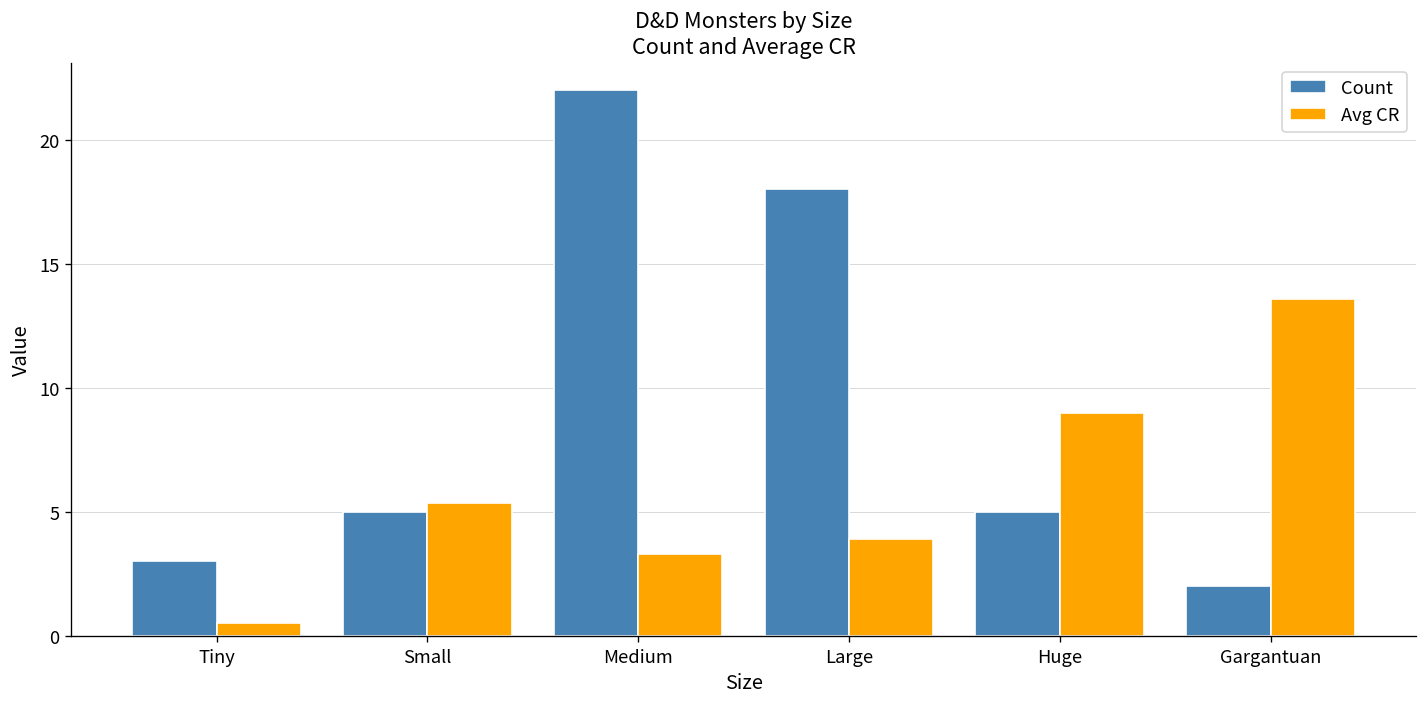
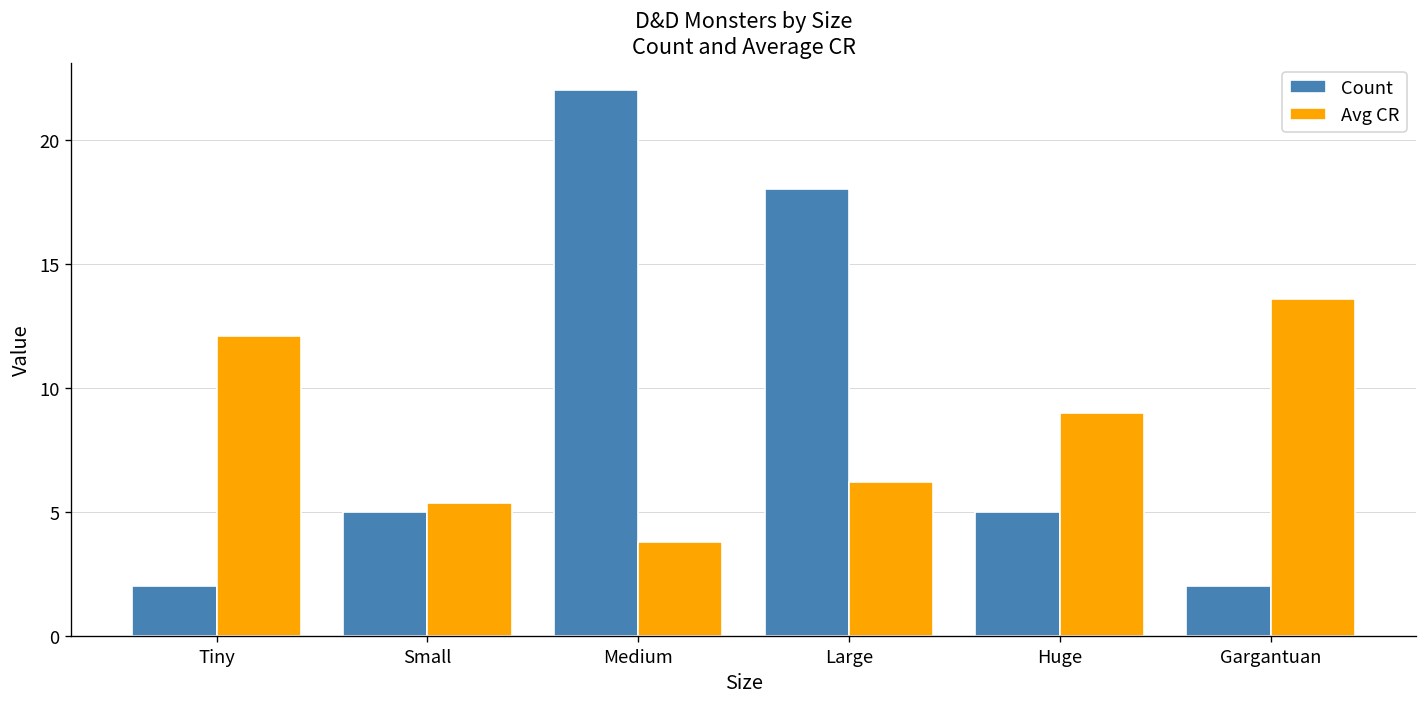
Count, Tiny: 3 -> 2
Avg CR, Tiny: 0.5 -> 12.1
Avg CR, Medium: 3.3 -> 3.8
Avg CR, Large: 3.9 -> 6.2
